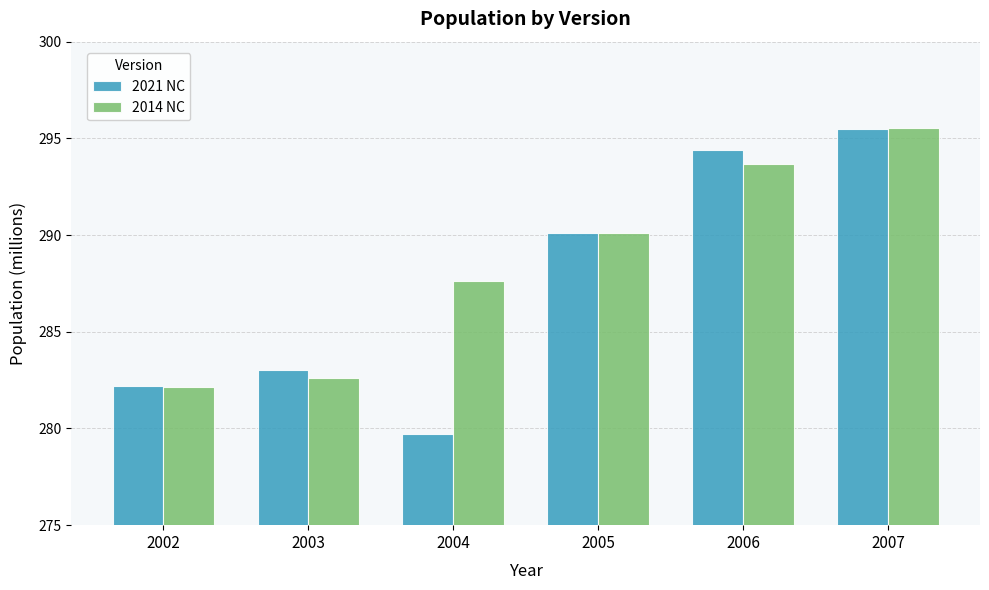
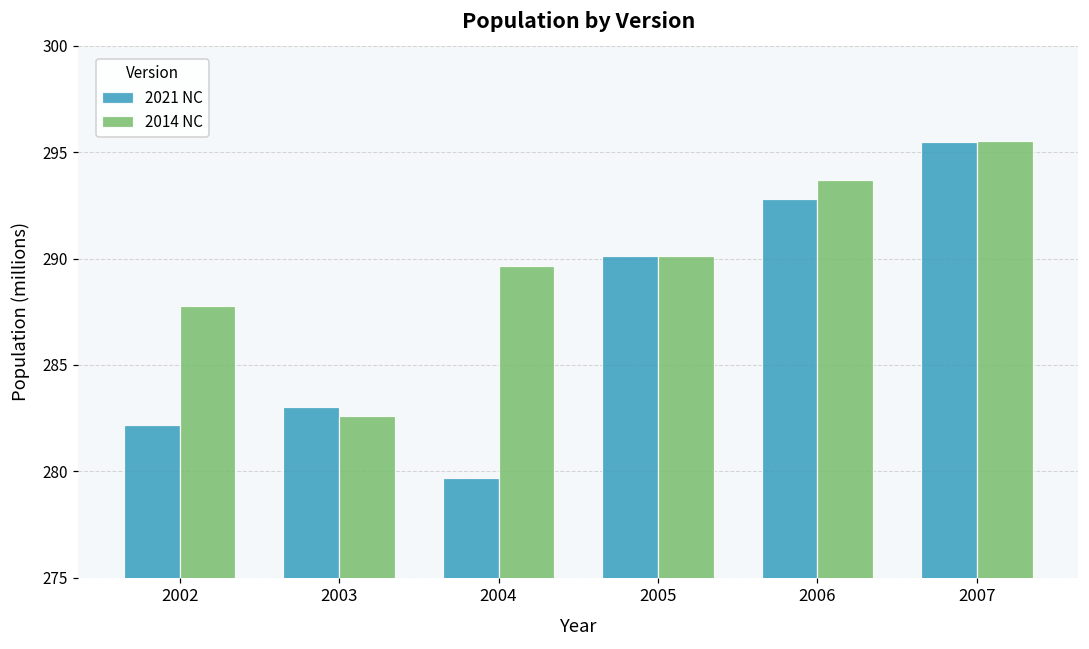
2014 NC, 2002: 282.2 -> 287.8
2014 NC, 2004: 287.6 -> 289.6
2021 NC, 2006: 294.4 -> 292.8
